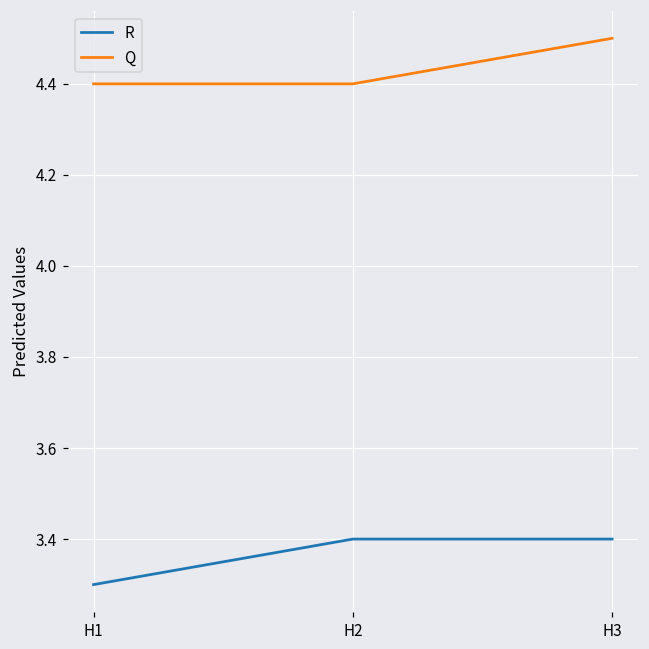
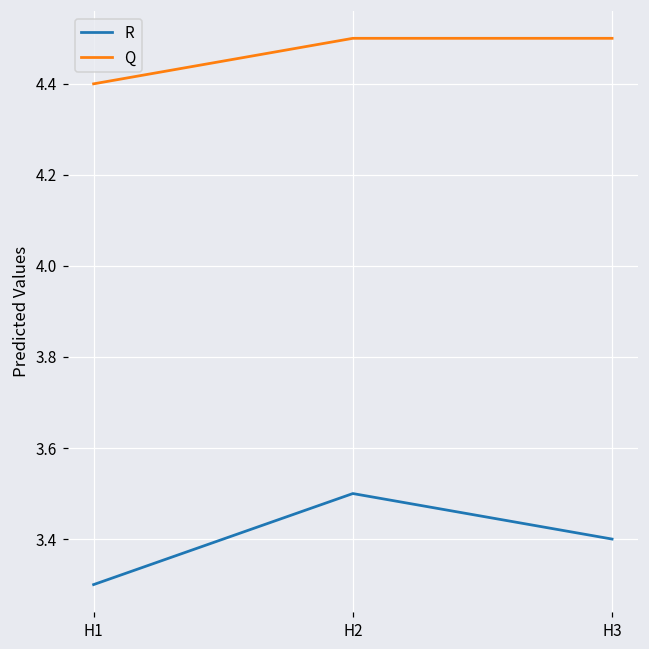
R, H2: 3.4 -> 3.5
Q, H2: 4.4 -> 4.5
